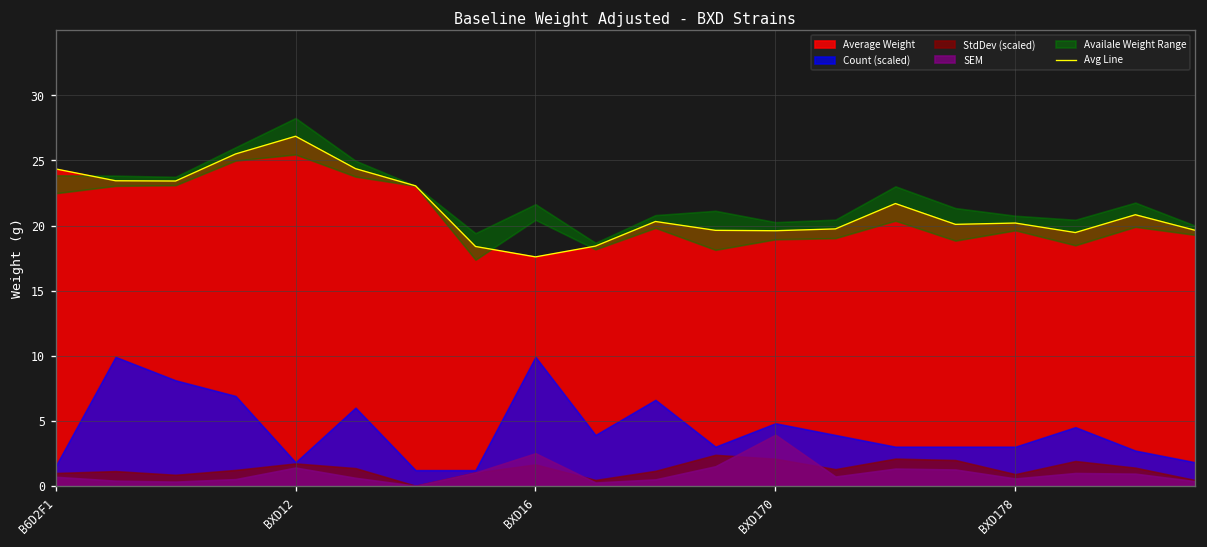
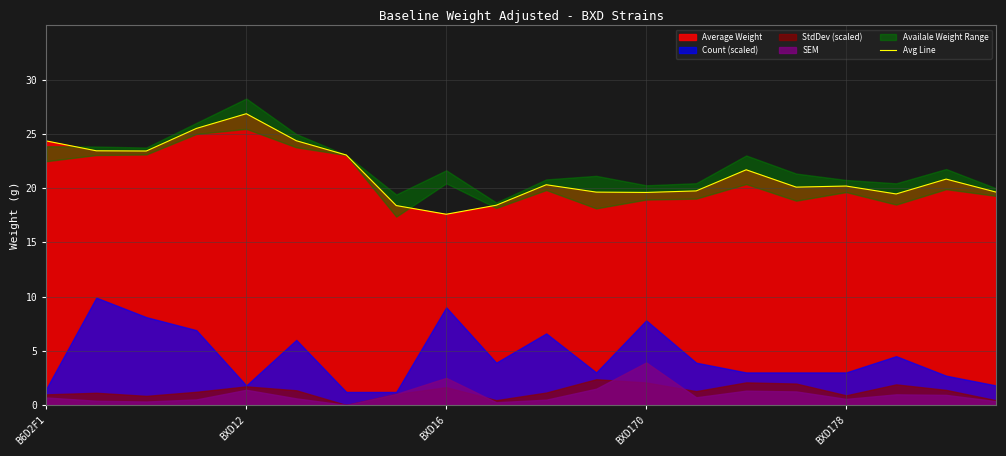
Count (scaled), BXD16: 9.9 -> 9.0
Count (scaled), BXD170: 4.8 -> 7.8
